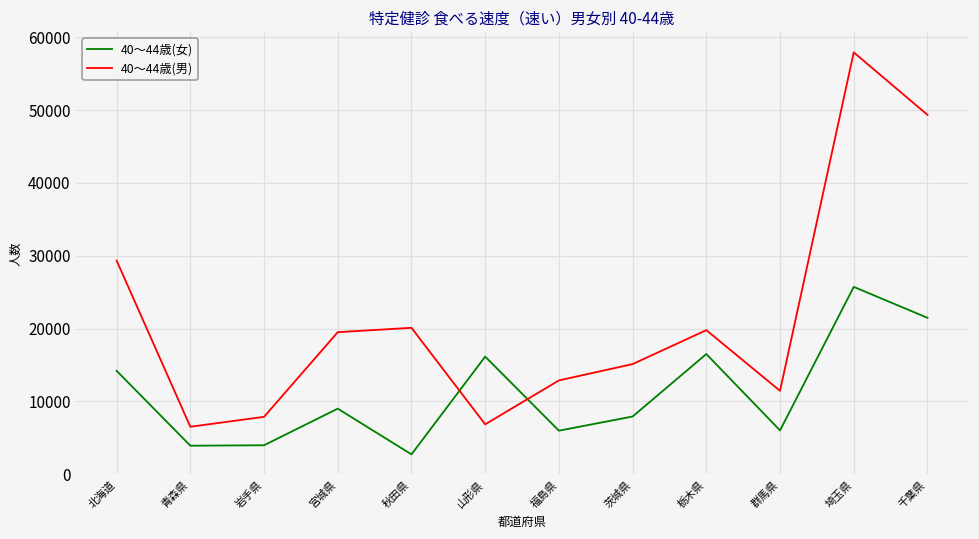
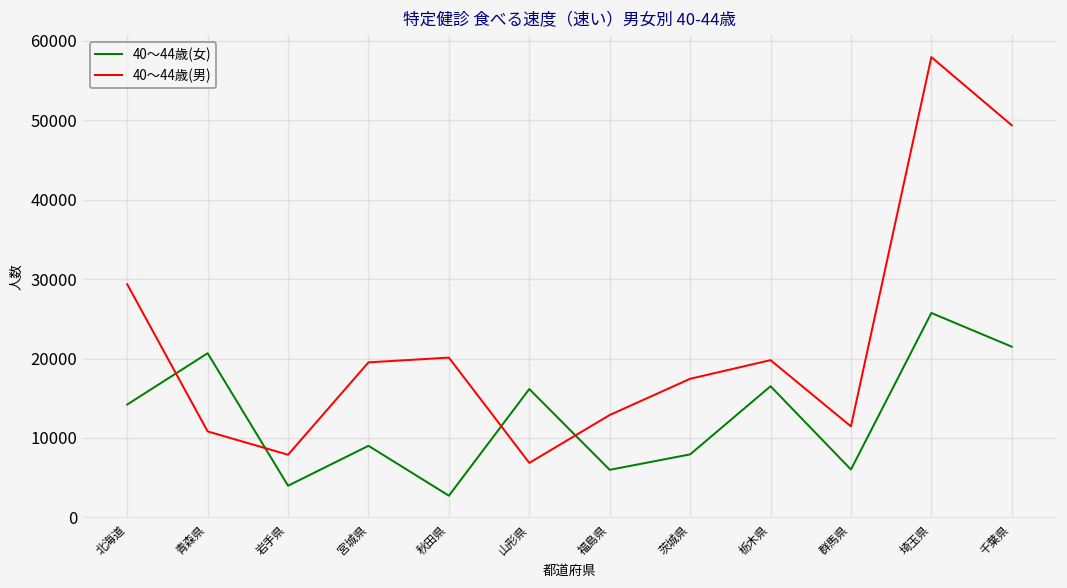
40～44歳(女), 青森県: 4000 -> 21000
40～44歳(男), 青森県: 7000 -> 11000
40～44歳(男), 茨城県: 15000 -> 17000
